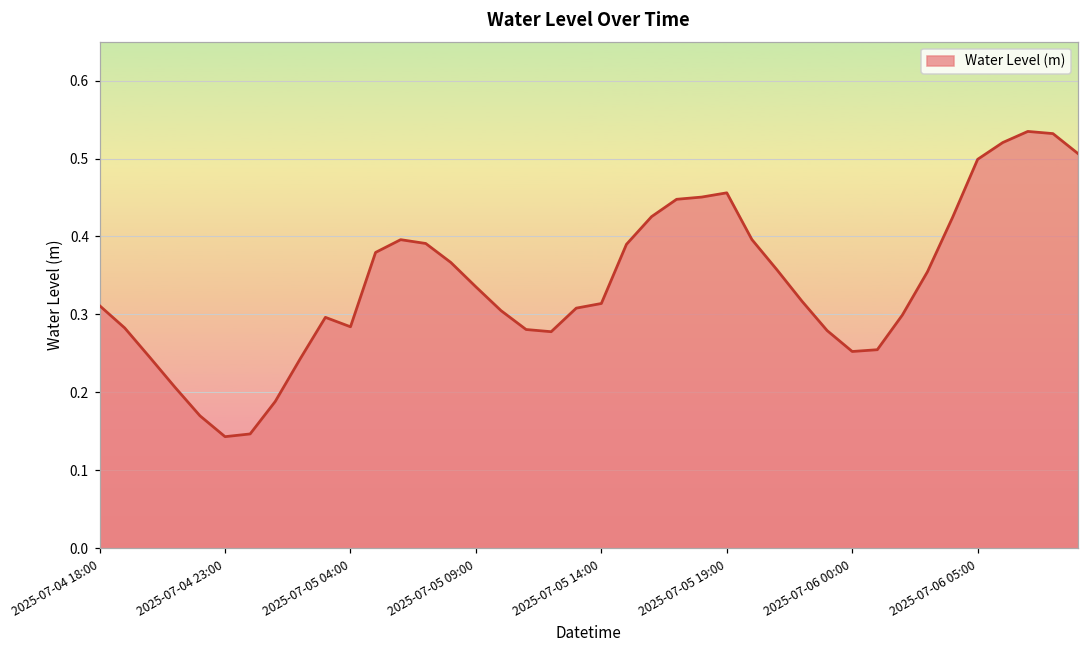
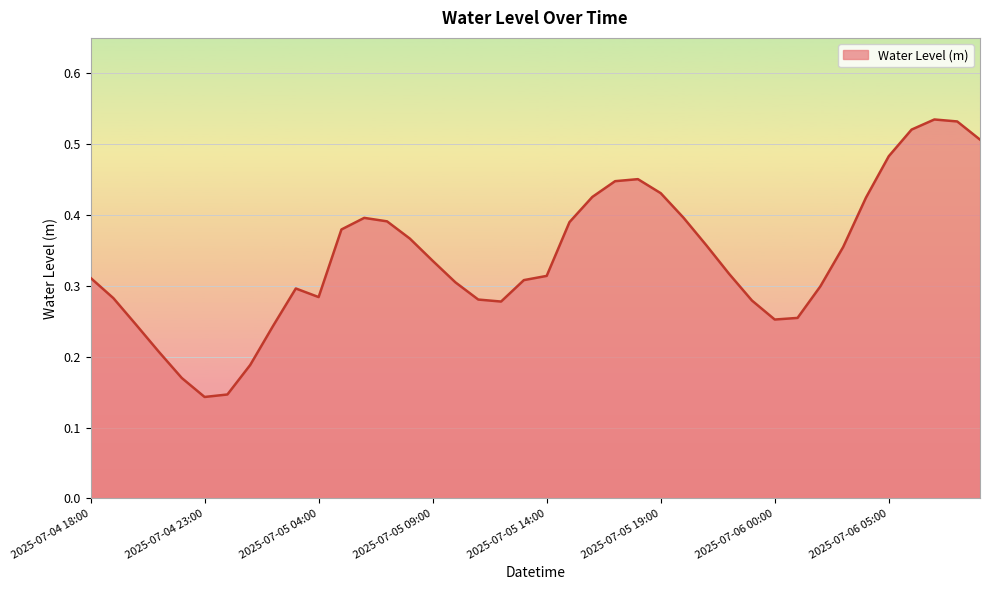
2025-07-05 19:00: 0.46 -> 0.43
2025-07-06 05:00: 0.50 -> 0.48
